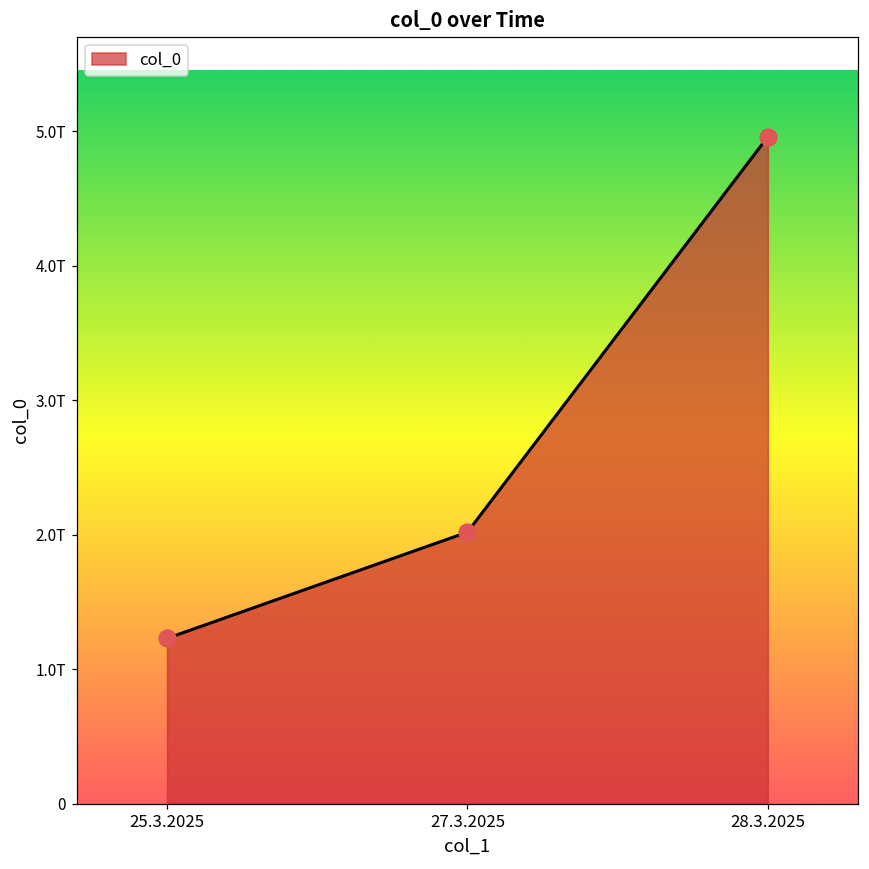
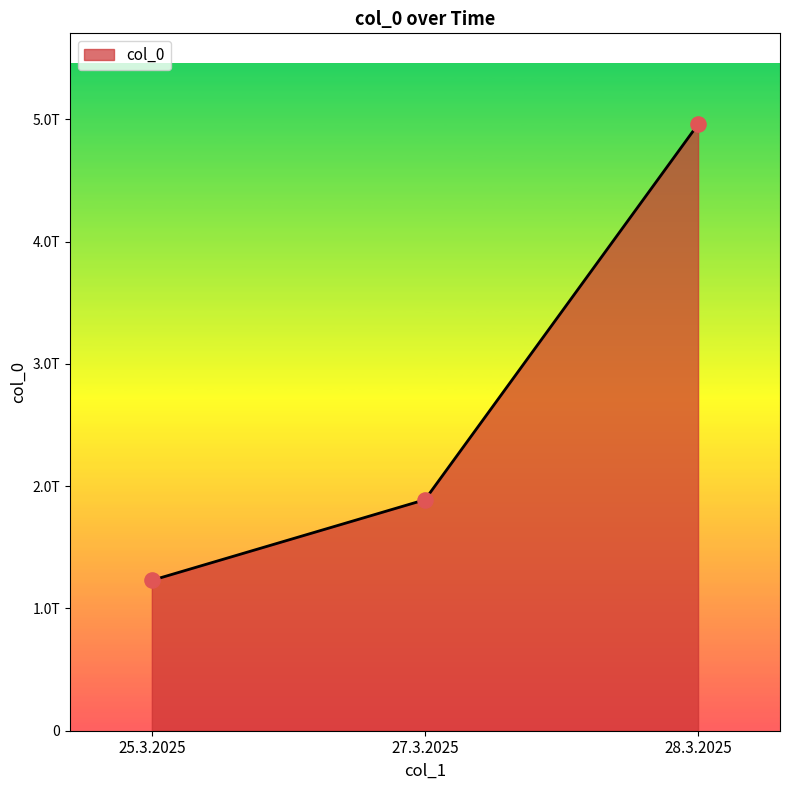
27.3.2025: 2.02T -> 1.89T
